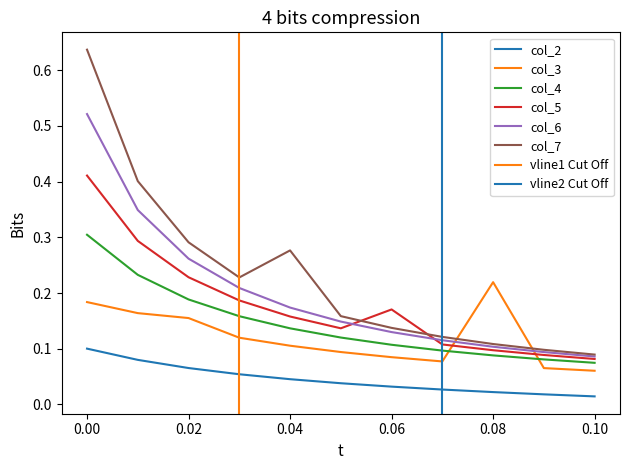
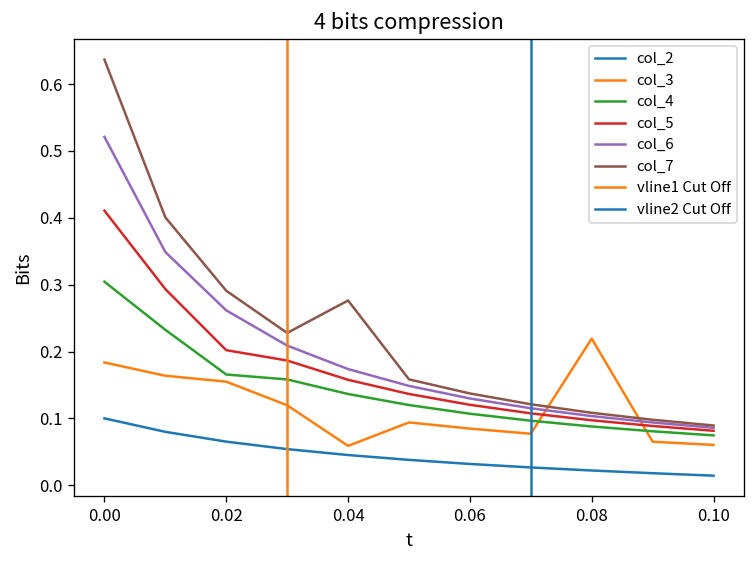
col_4, 0.02: 0.19 -> 0.17
col_5, 0.02: 0.23 -> 0.20
col_3, 0.04: 0.11 -> 0.06
col_5, 0.06: 0.17 -> 0.12
